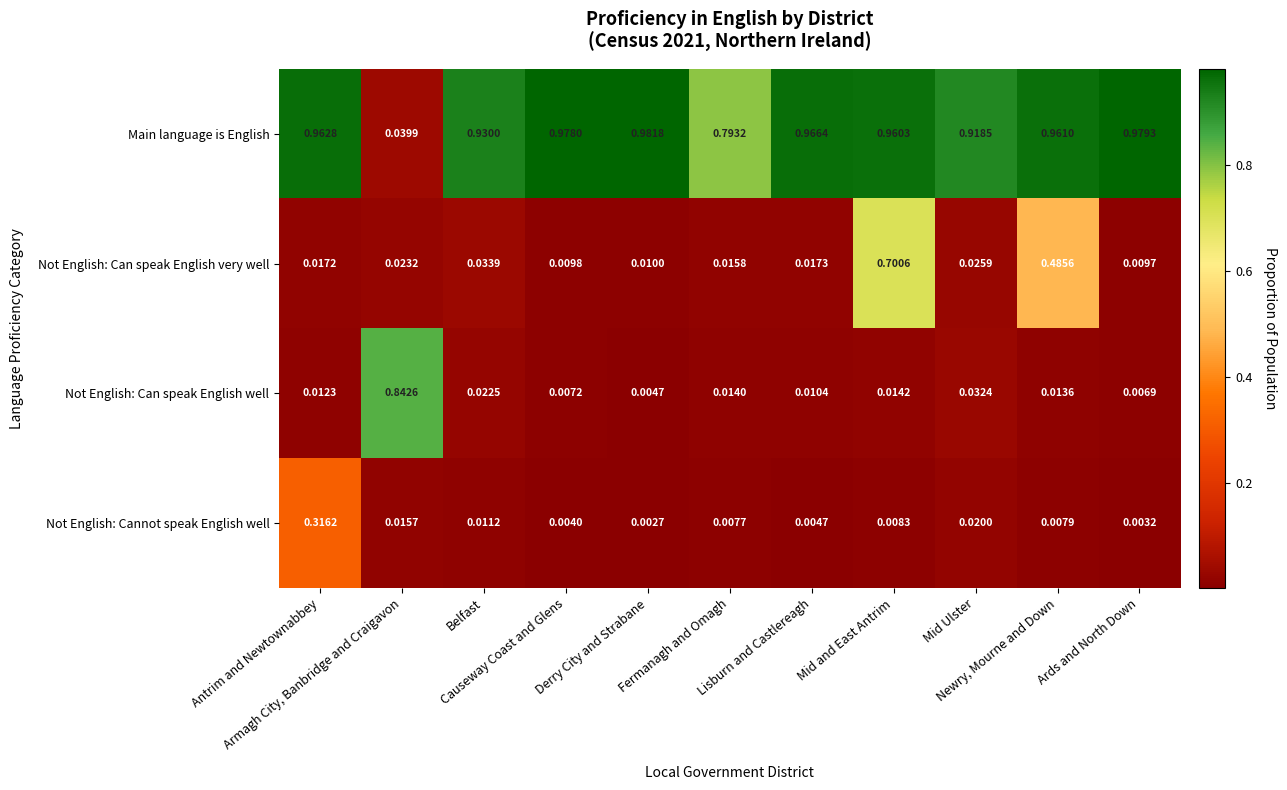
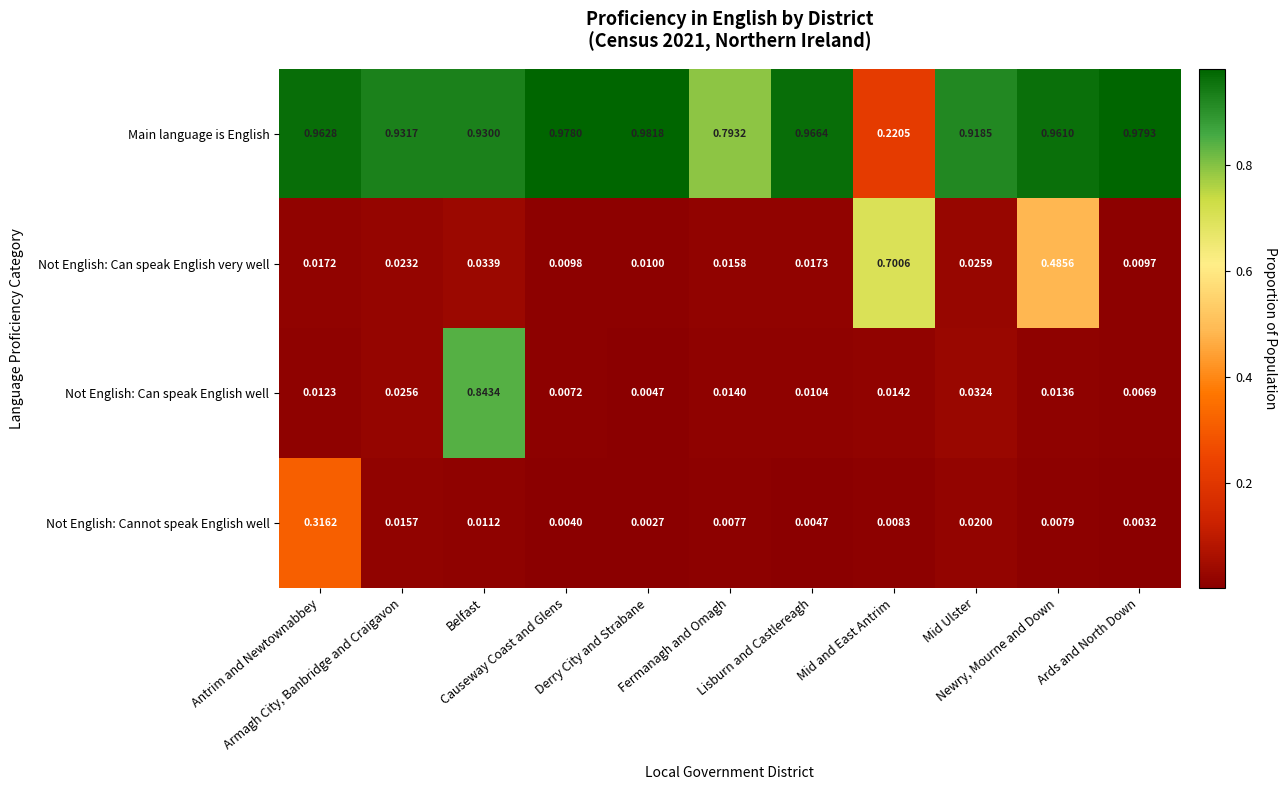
Main language is English, Armagh City, Banbridge and Craigavon: 0.0399 -> 0.9317
Main language is English, Mid and East Antrim: 0.9603 -> 0.2205
Not English: Can speak English well, Armagh City, Banbridge and Craigavon: 0.8426 -> 0.0256
Not English: Can speak English well, Belfast: 0.0225 -> 0.8434
